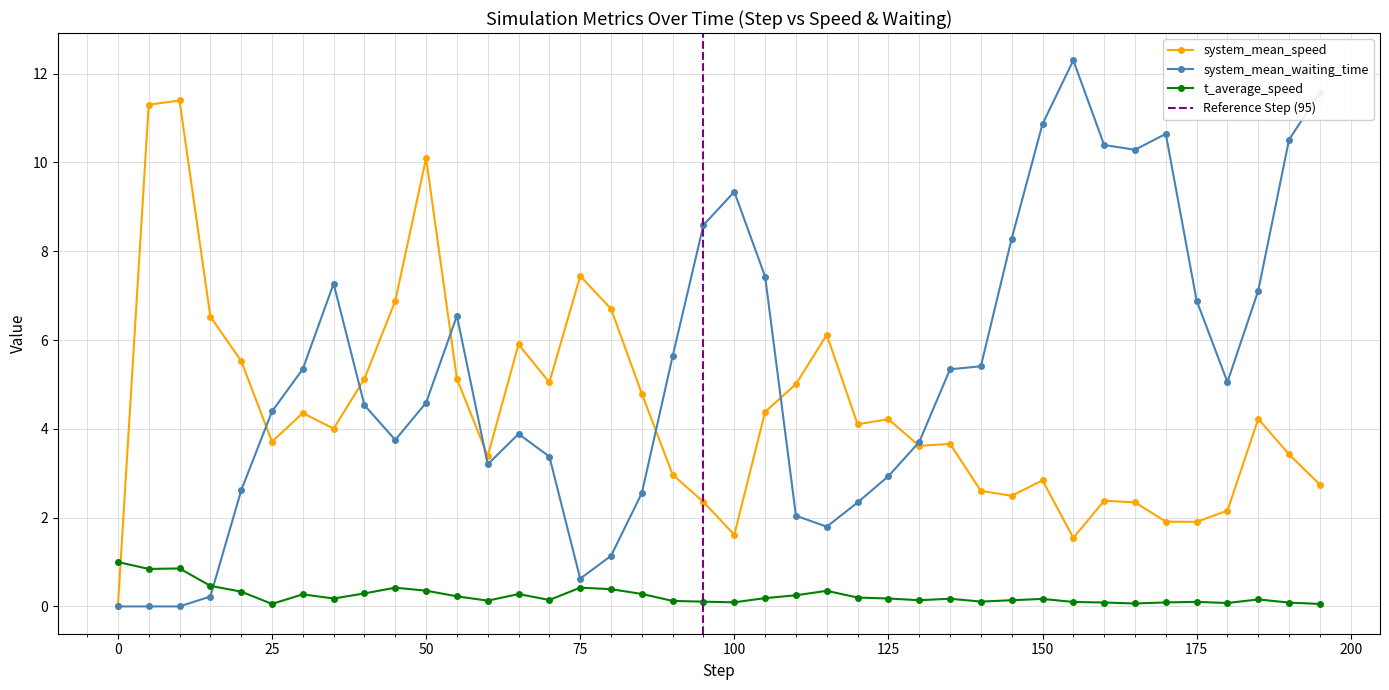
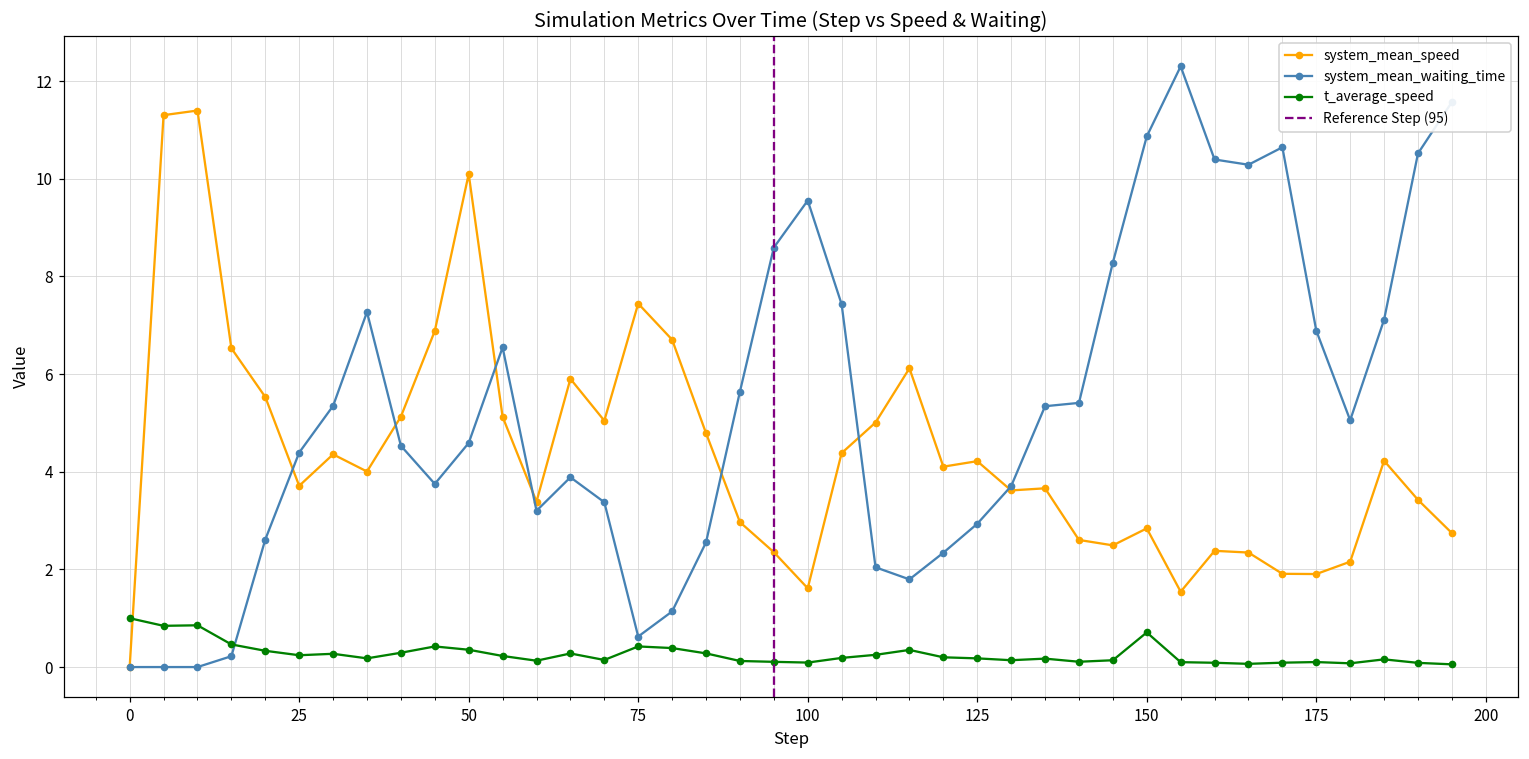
t_average_speed, 25: 0.1 -> 0.2
system_mean_waiting_time, 100: 9.3 -> 9.6
t_average_speed, 150: 0.2 -> 0.7
